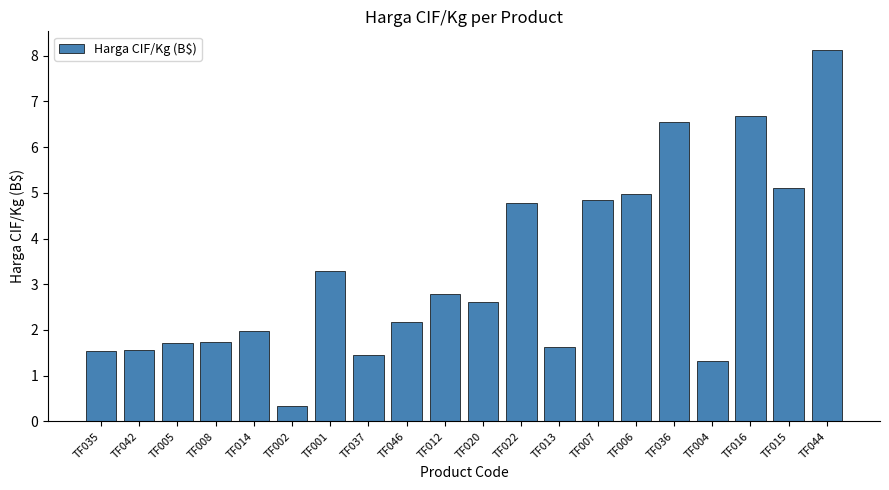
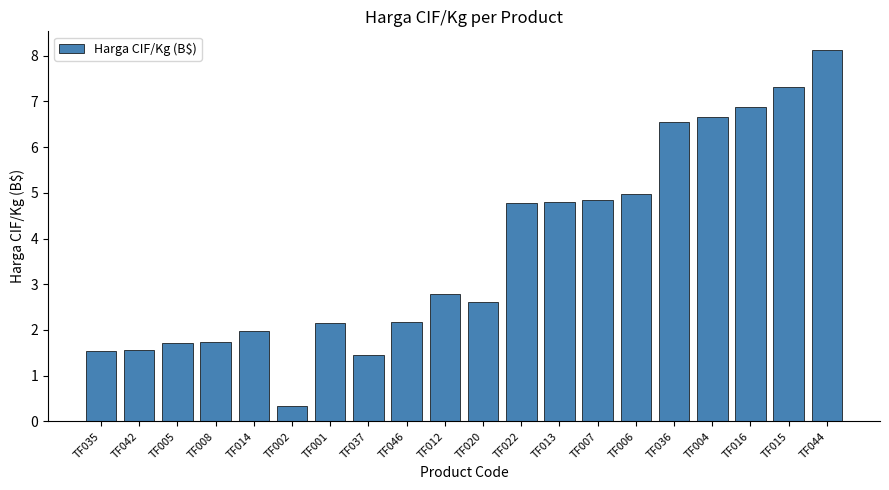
TF001: 3.3 -> 2.1
TF013: 1.6 -> 4.8
TF004: 1.3 -> 6.6
TF016: 6.7 -> 6.9
TF015: 5.1 -> 7.3
